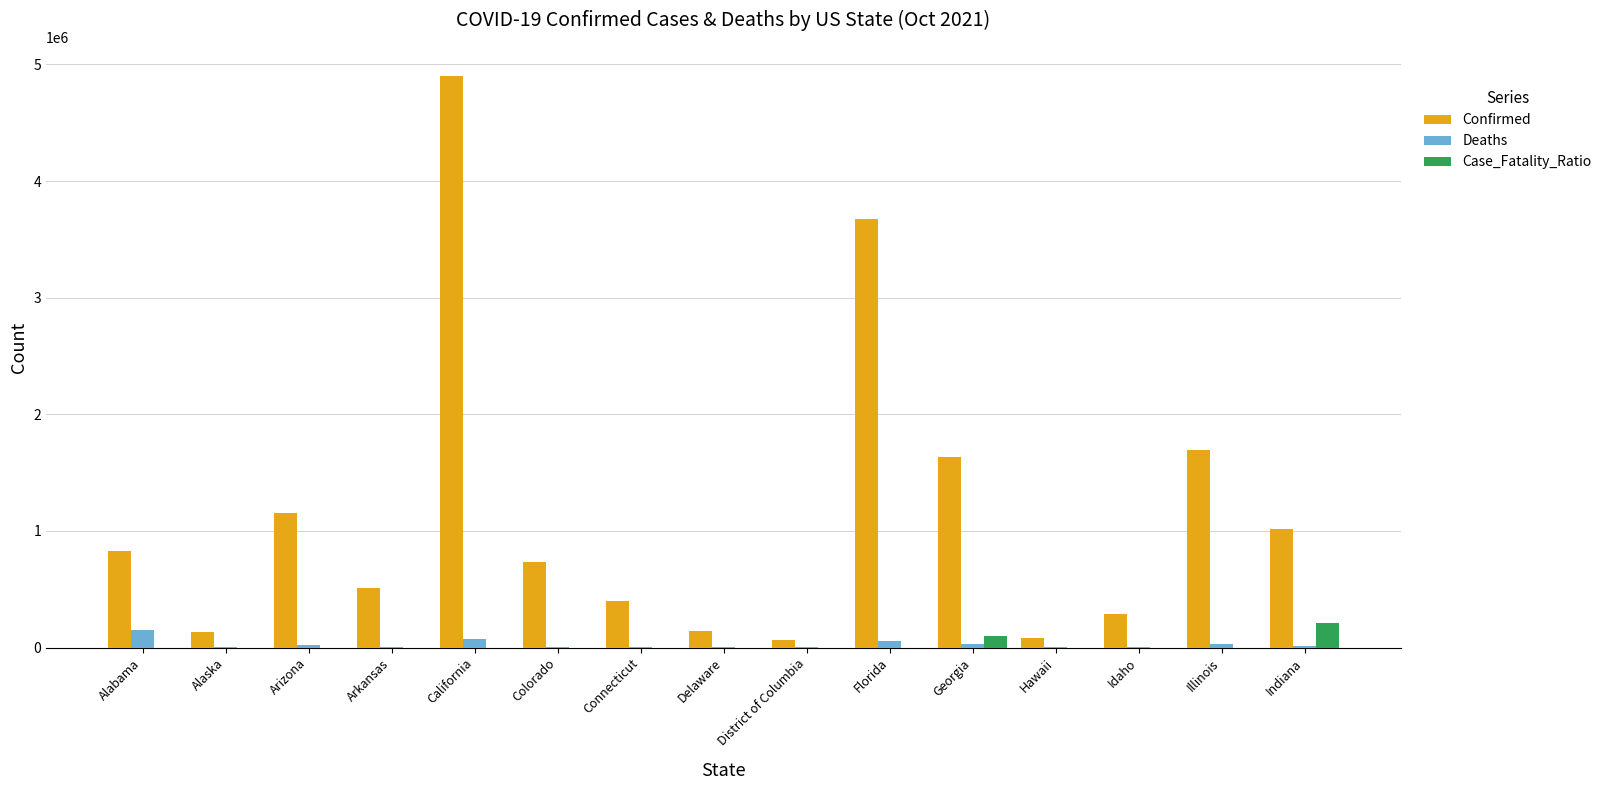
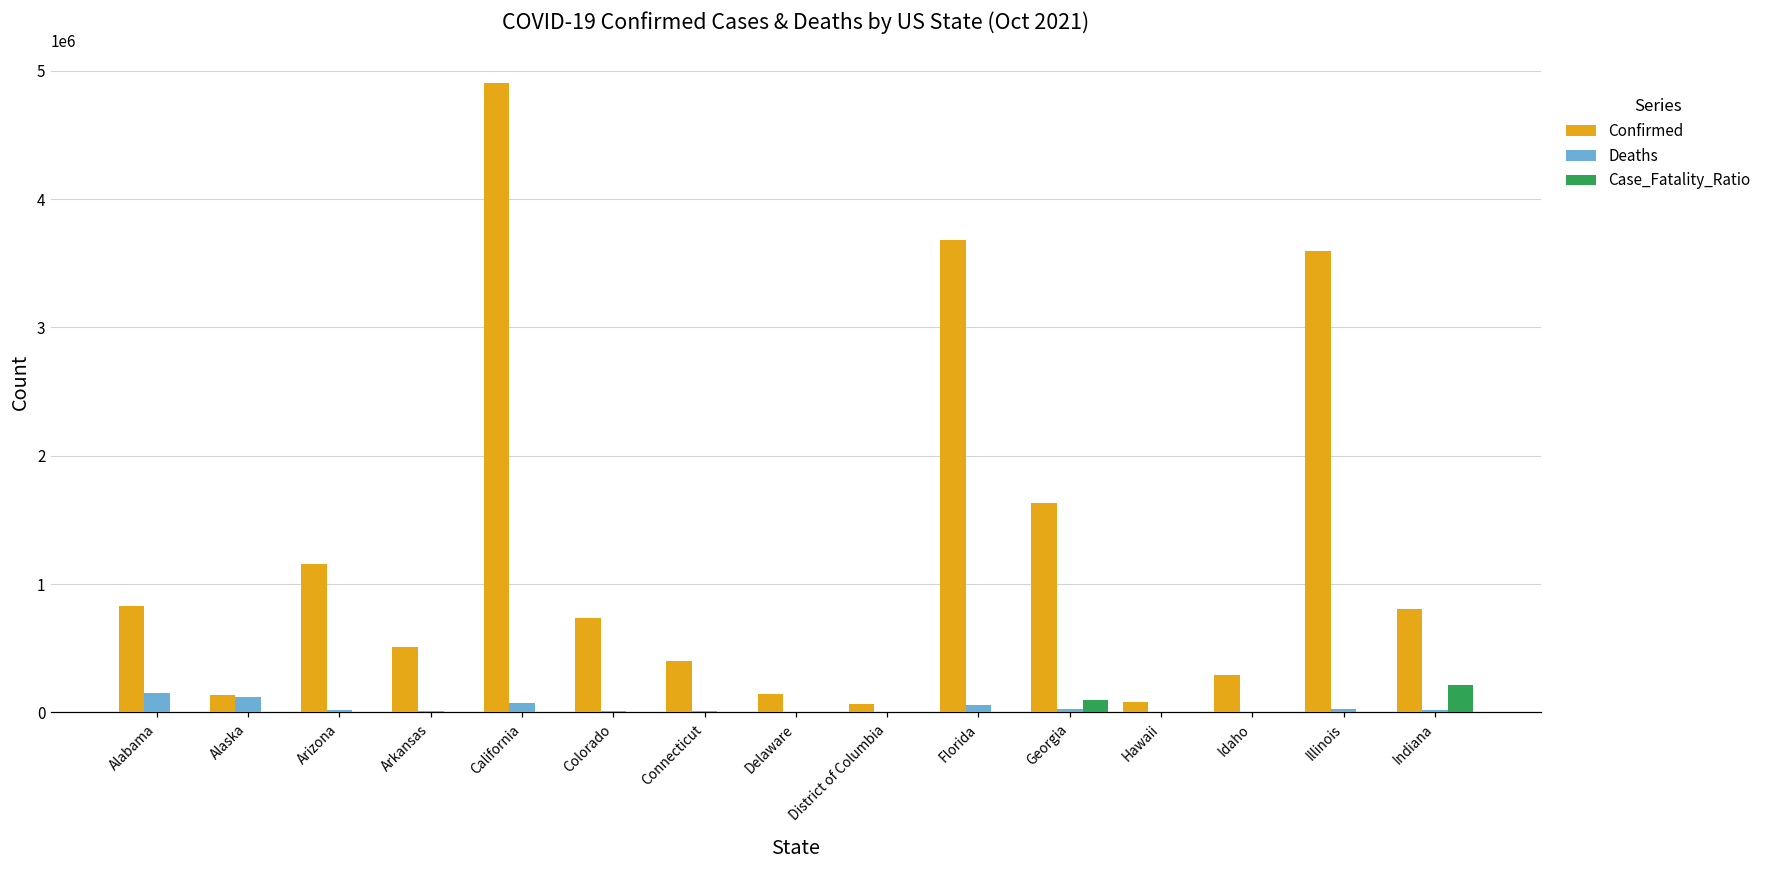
Deaths, Alaska: 0 -> 120000
Confirmed, Illinois: 1690000 -> 3600000
Confirmed, Indiana: 1020000 -> 810000
